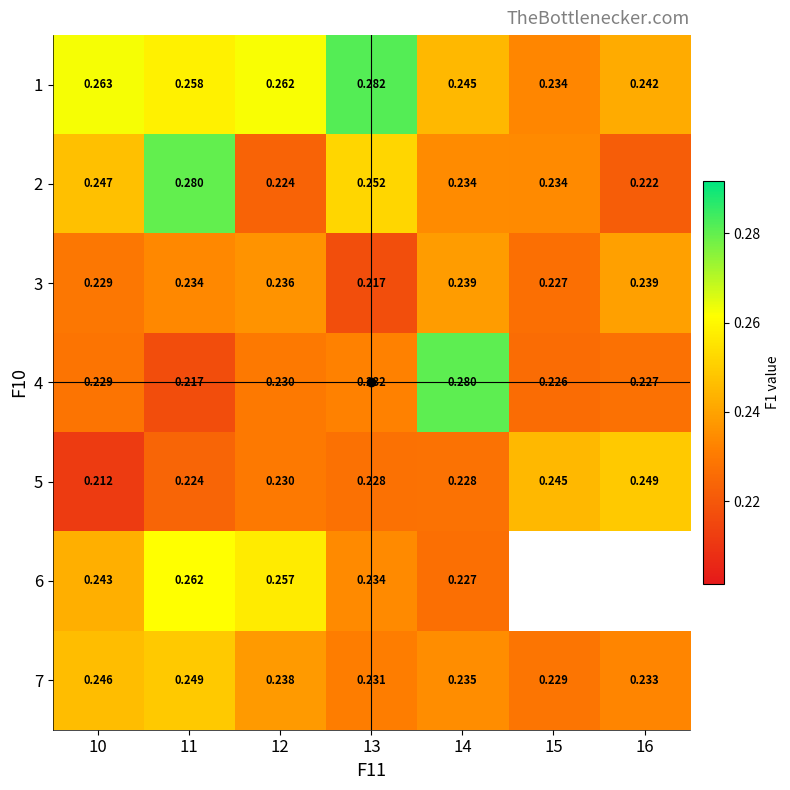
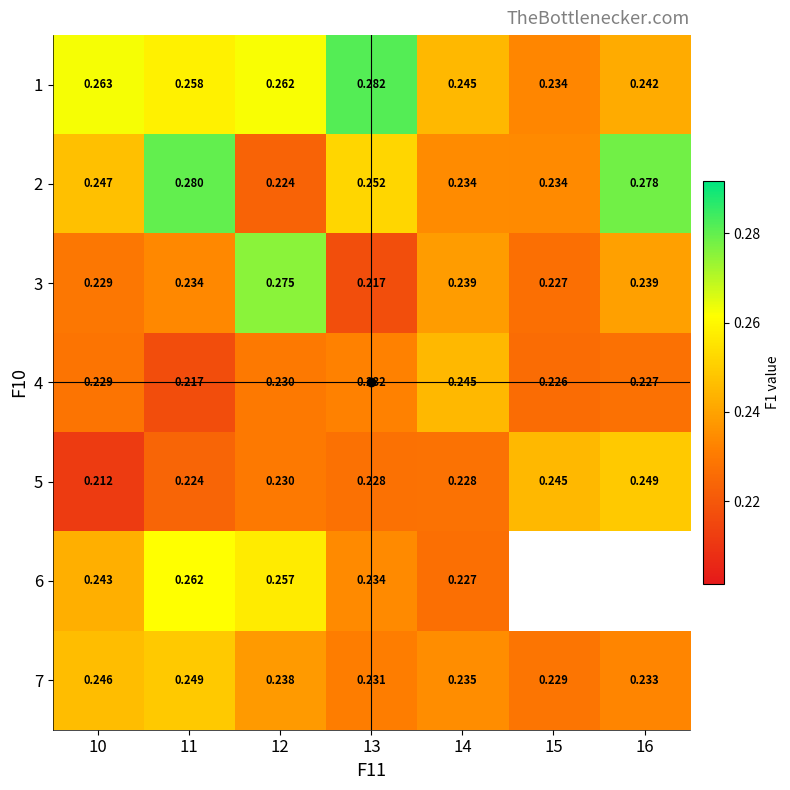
2, 16: 0.222 -> 0.278
3, 12: 0.236 -> 0.275
4, 14: 0.280 -> 0.245
